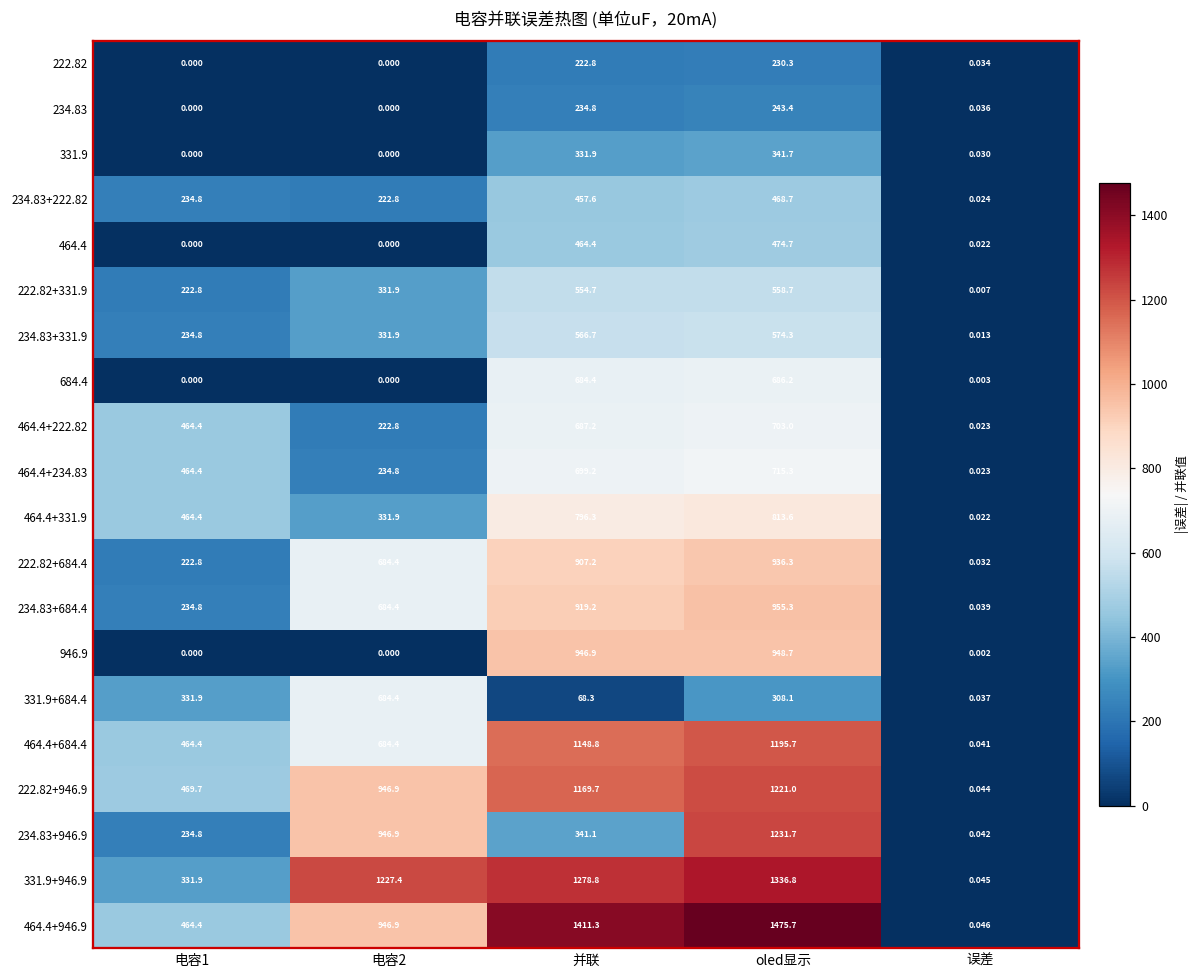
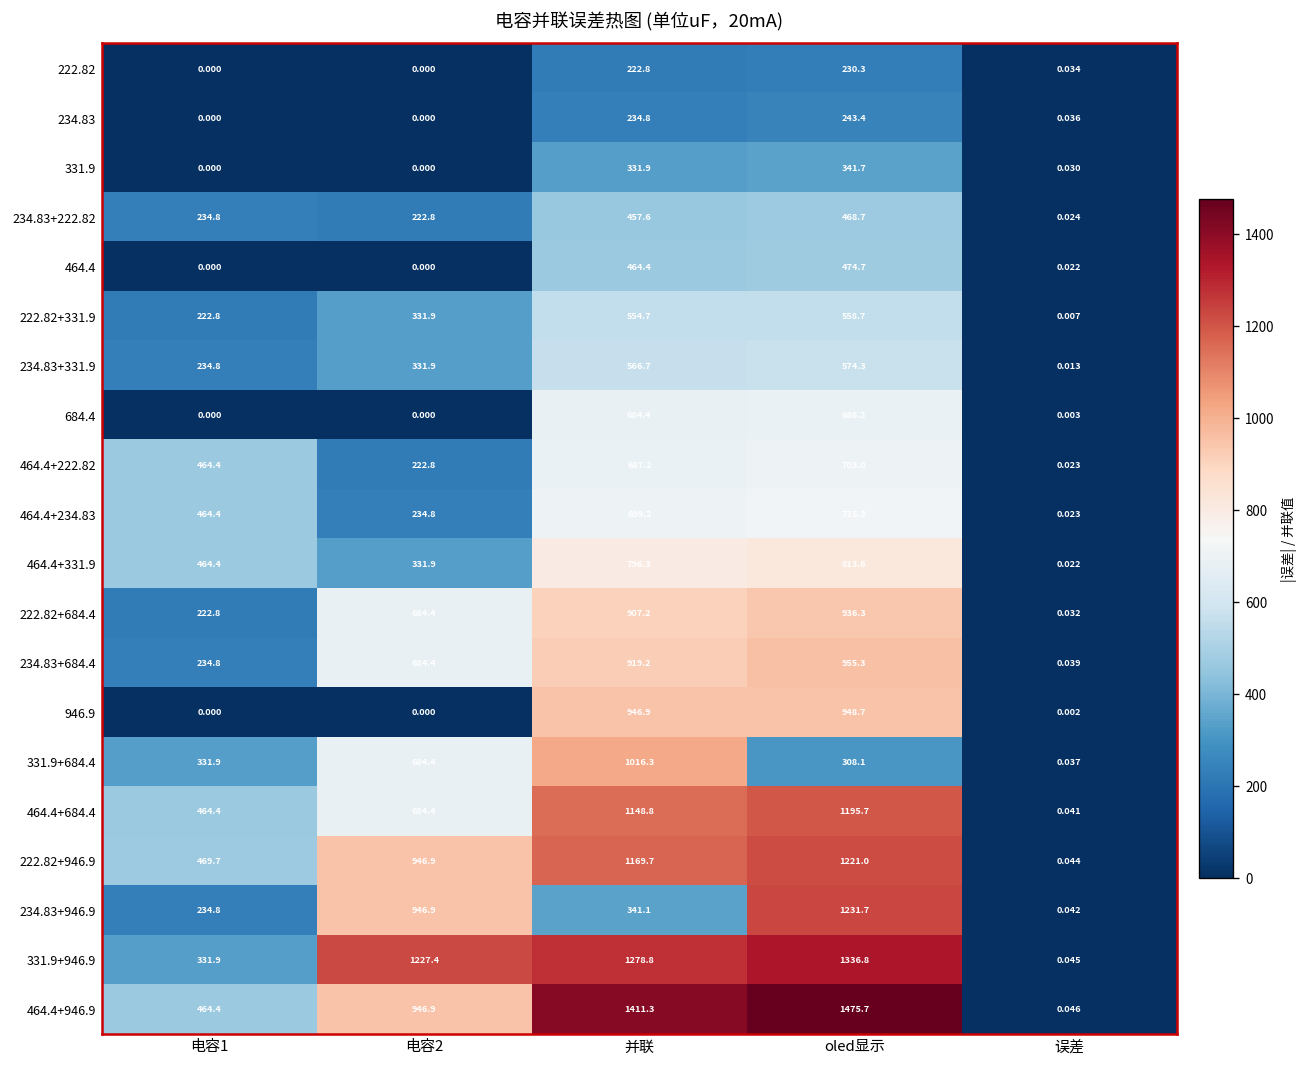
331.9+684.4, 并联: 68.3 -> 1016.3
